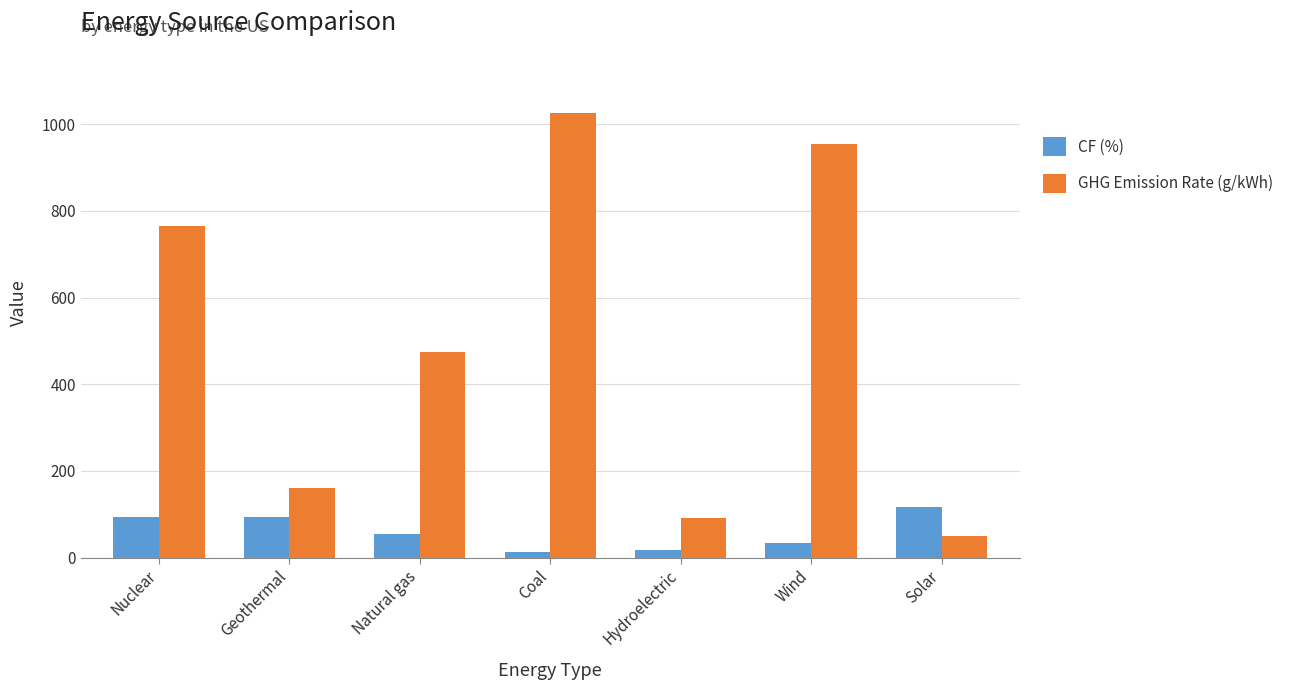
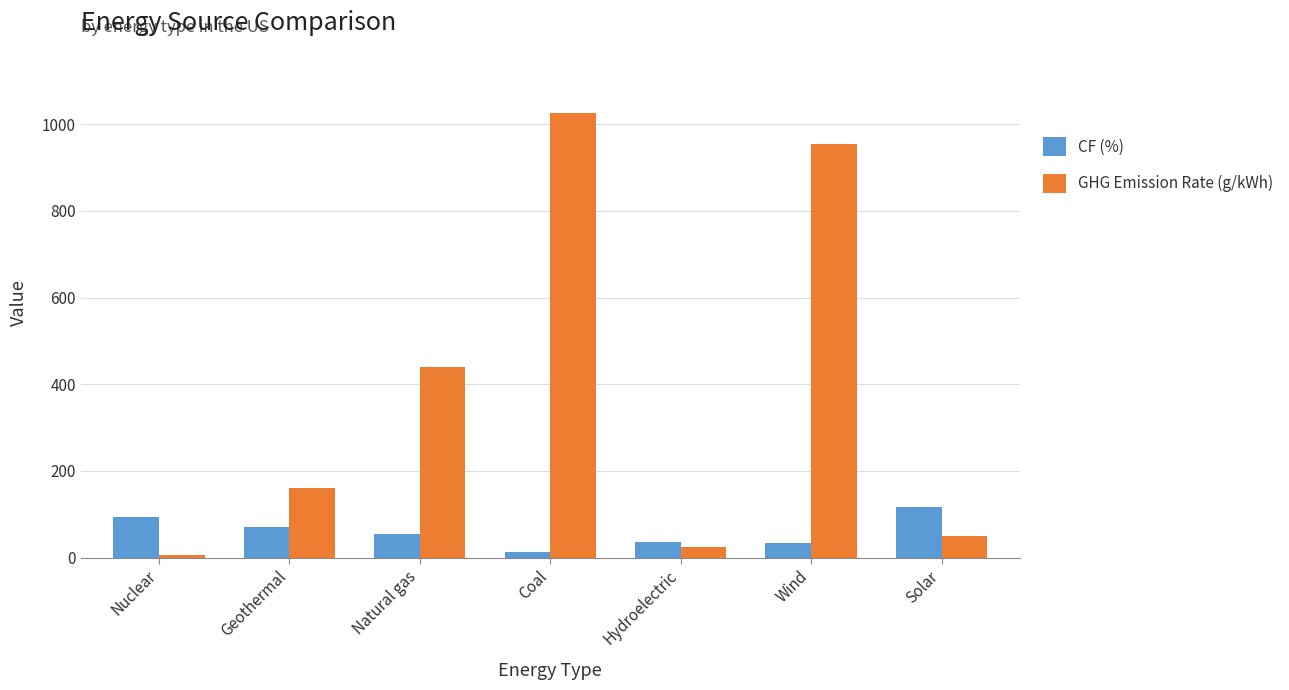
GHG Emission Rate (g/kWh), Nuclear: 770 -> 10
CF (%), Geothermal: 90 -> 70
GHG Emission Rate (g/kWh), Natural gas: 470 -> 440
CF (%), Hydroelectric: 20 -> 40
GHG Emission Rate (g/kWh), Hydroelectric: 90 -> 20
